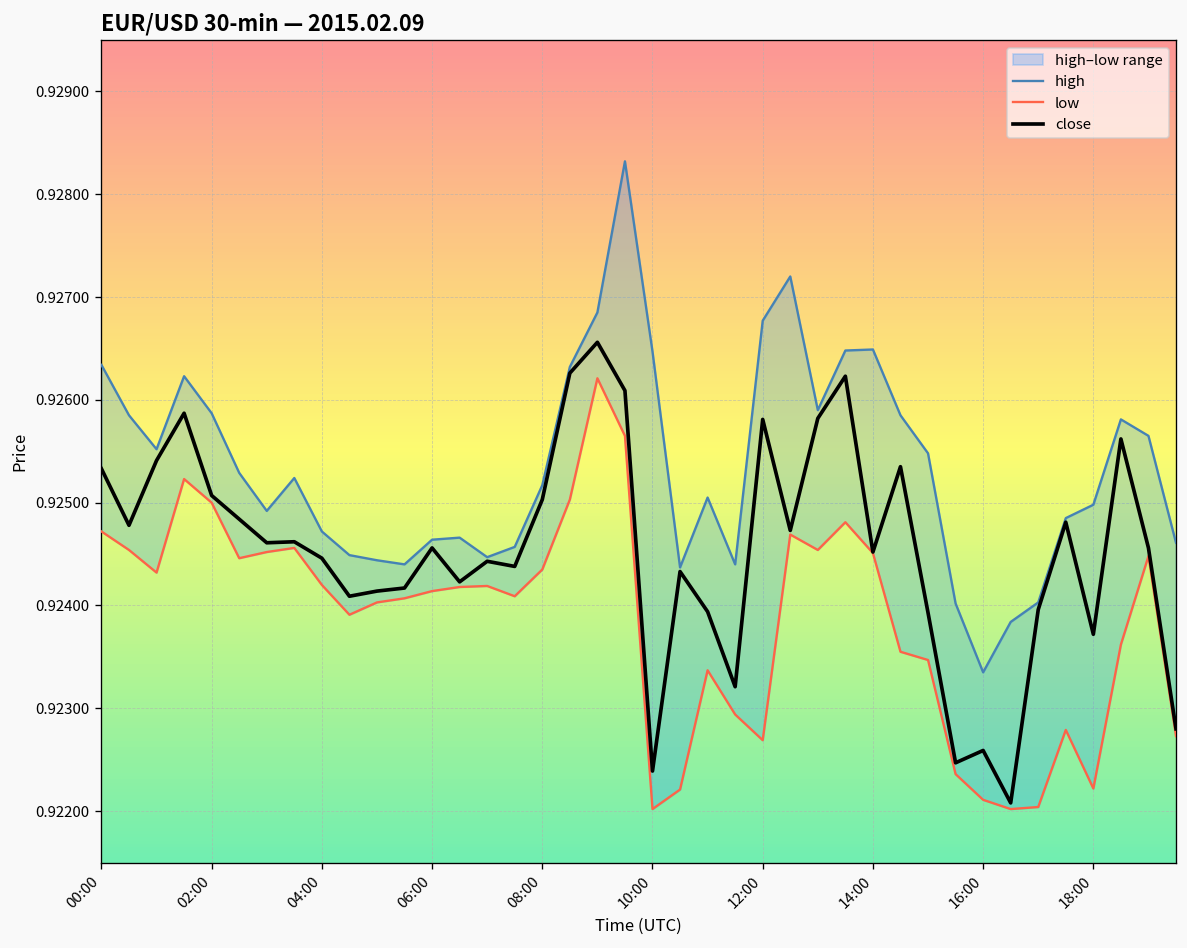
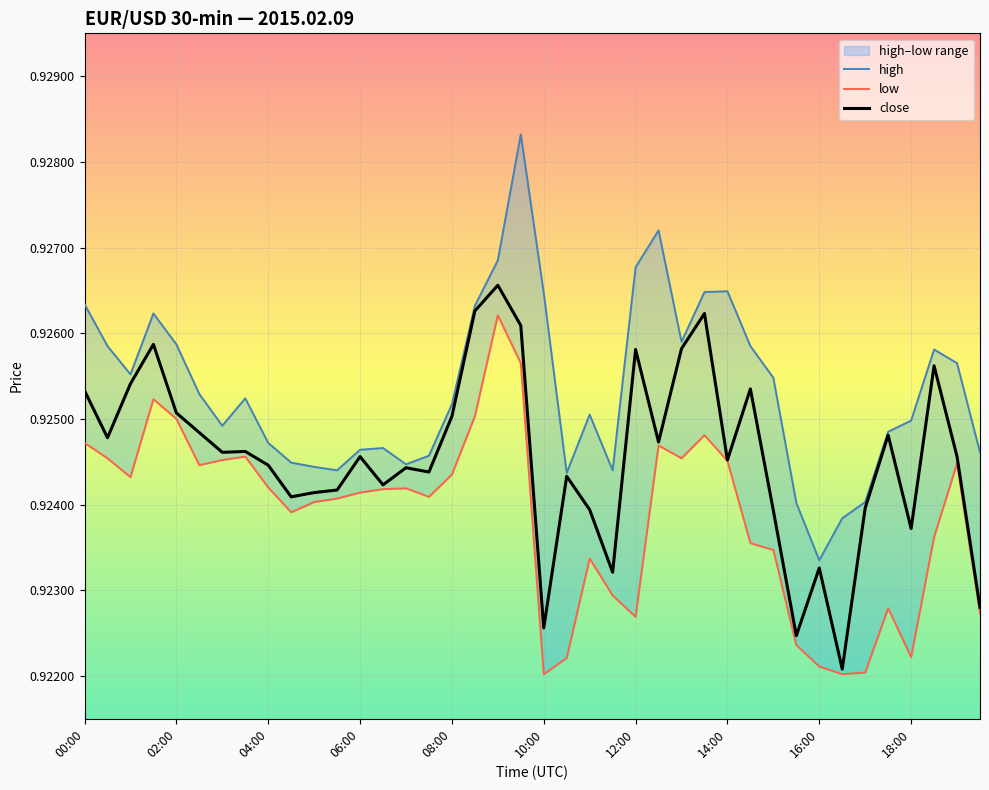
close, 10:00: 0.9224 -> 0.9226
close, 16:00: 0.9226 -> 0.9233
